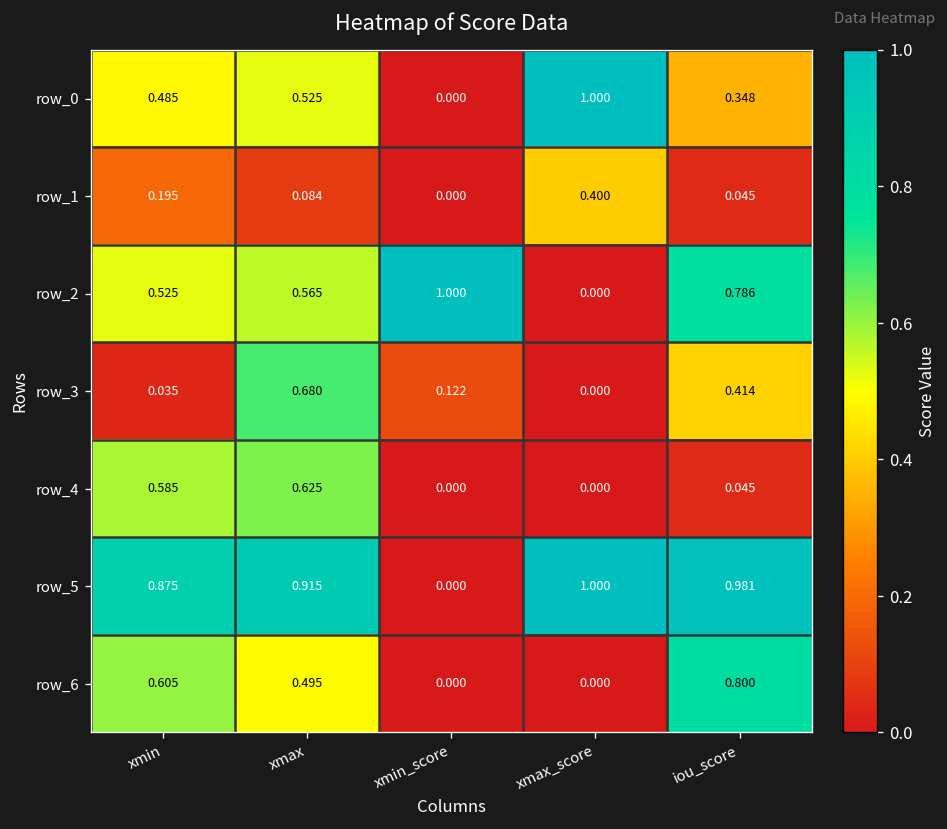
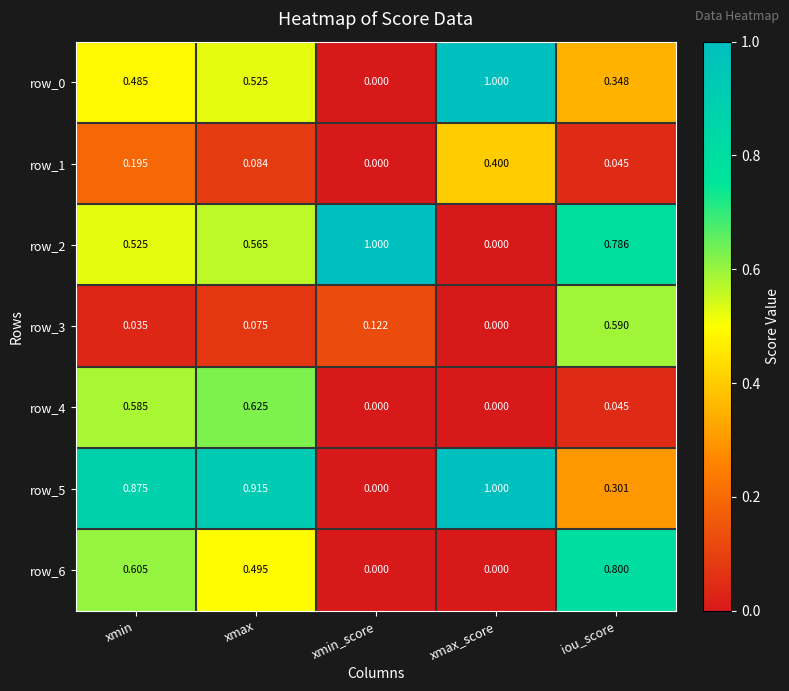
row_3, xmax: 0.680 -> 0.075
row_3, iou_score: 0.414 -> 0.590
row_5, iou_score: 0.981 -> 0.301
